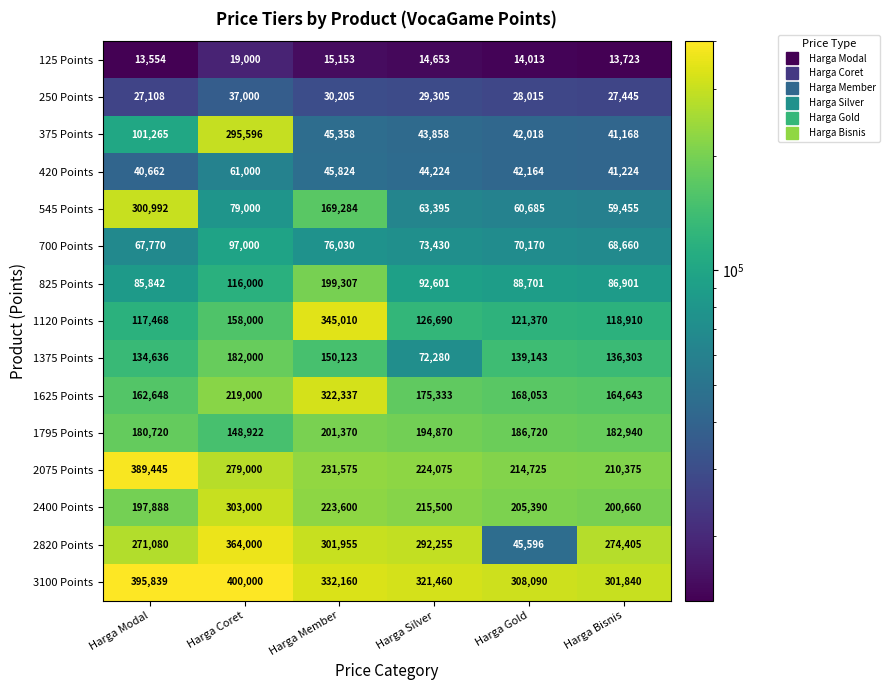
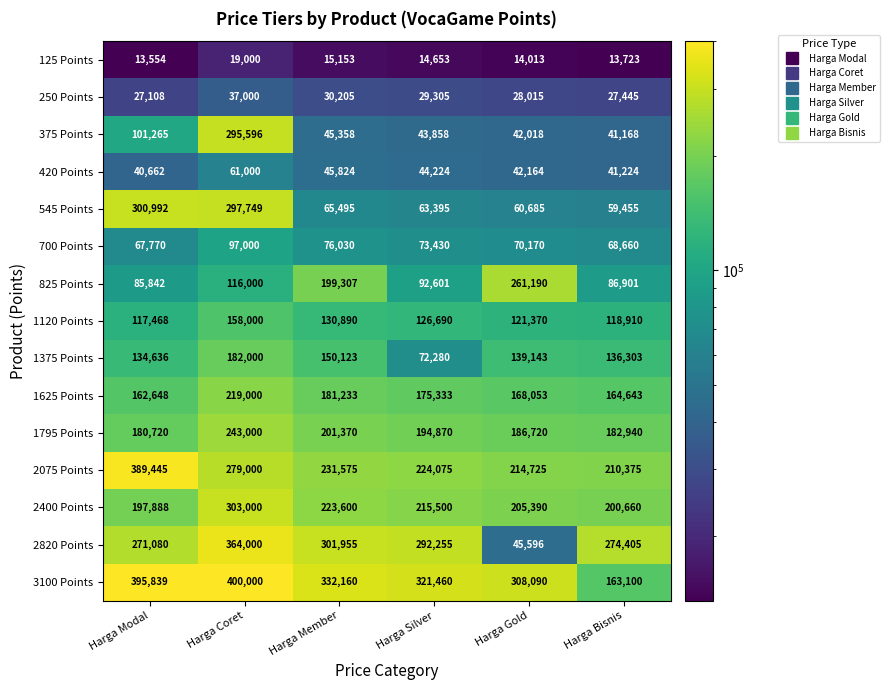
545 Points, Harga Coret: 79,000 -> 297,749
545 Points, Harga Member: 169,284 -> 65,495
825 Points, Harga Gold: 88,701 -> 261,190
1120 Points, Harga Member: 345,010 -> 130,890
1625 Points, Harga Member: 322,337 -> 181,233
1795 Points, Harga Coret: 148,922 -> 243,000
3100 Points, Harga Bisnis: 301,840 -> 163,100
